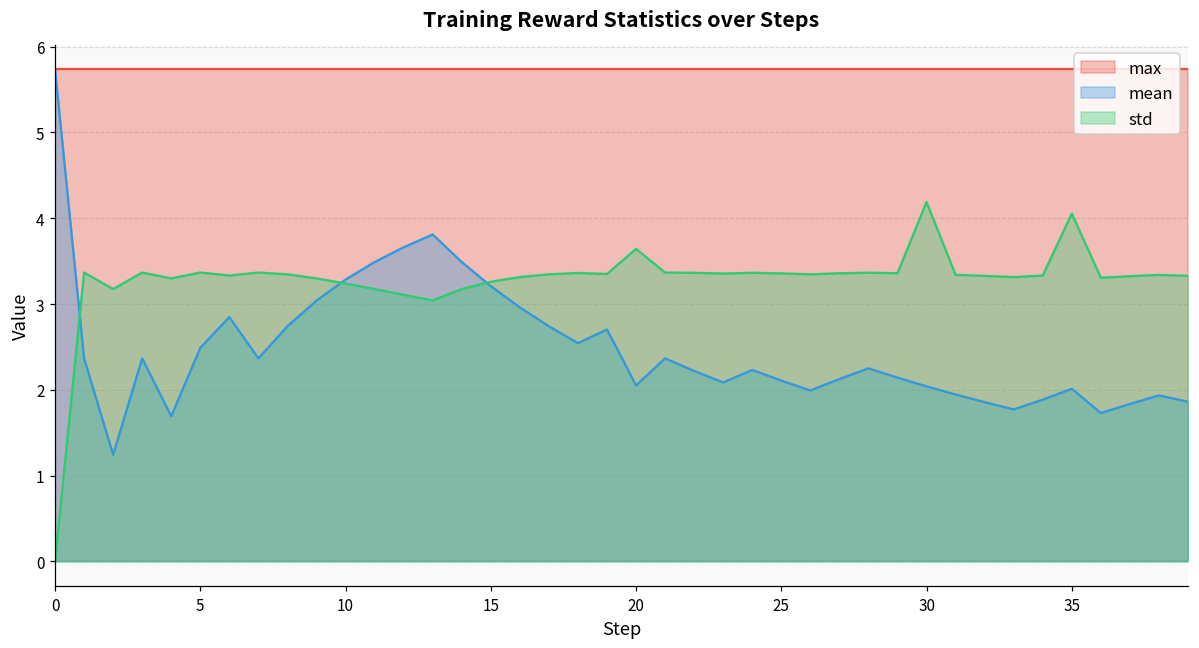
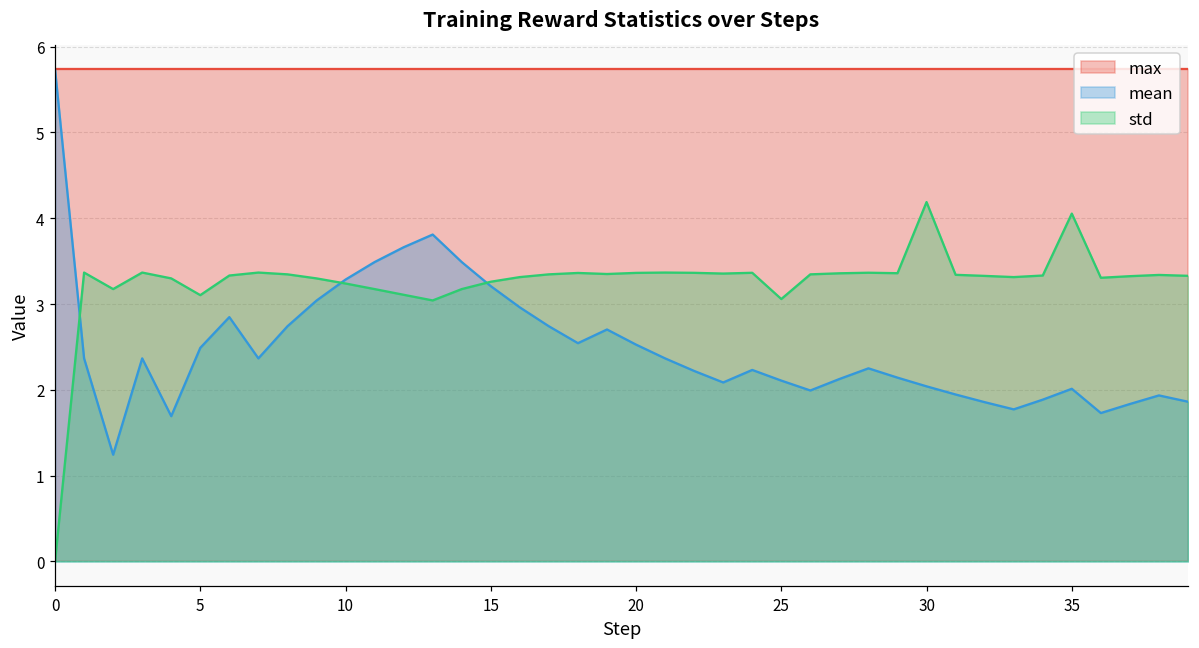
std, 5: 3.4 -> 3.1
mean, 20: 2.1 -> 2.5
std, 20: 3.6 -> 3.4
std, 25: 3.4 -> 3.1
